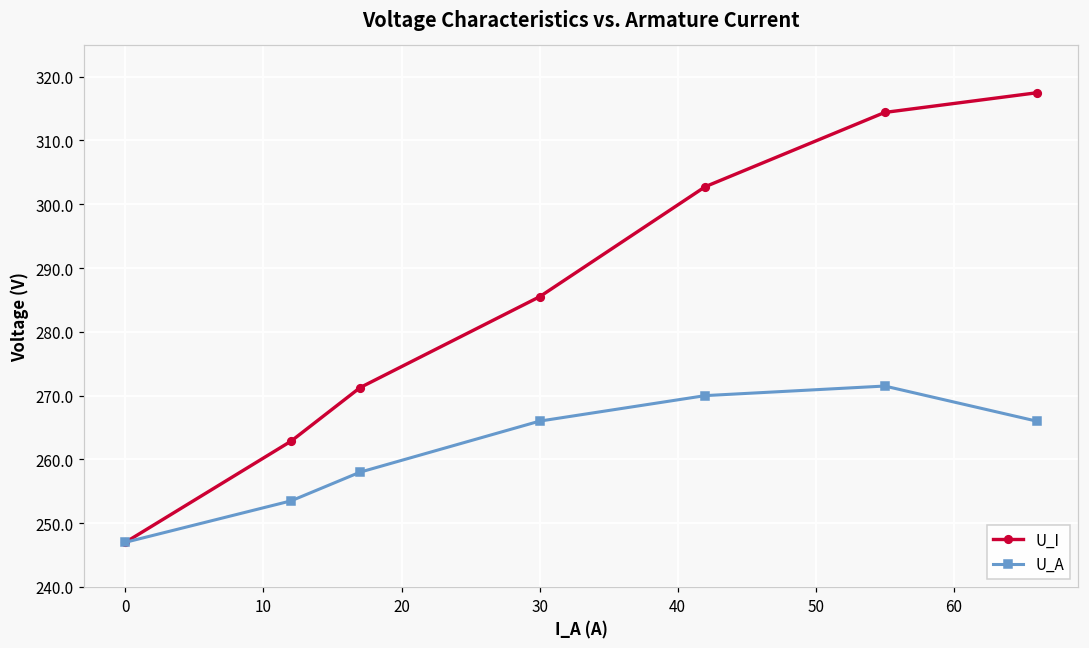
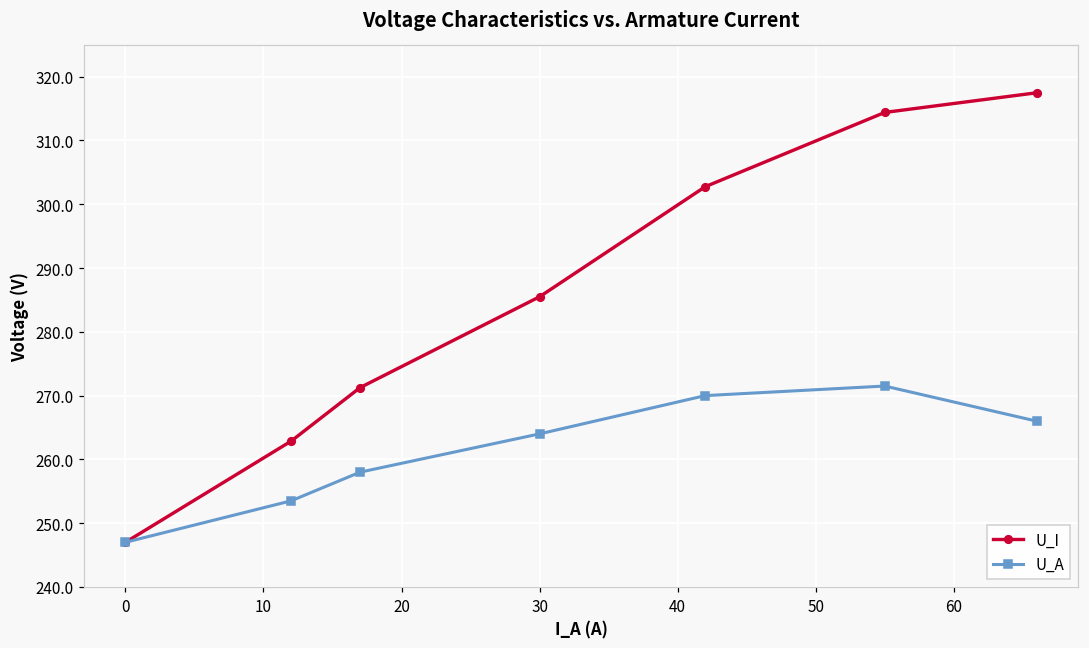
U_A, 30: 266 -> 264
